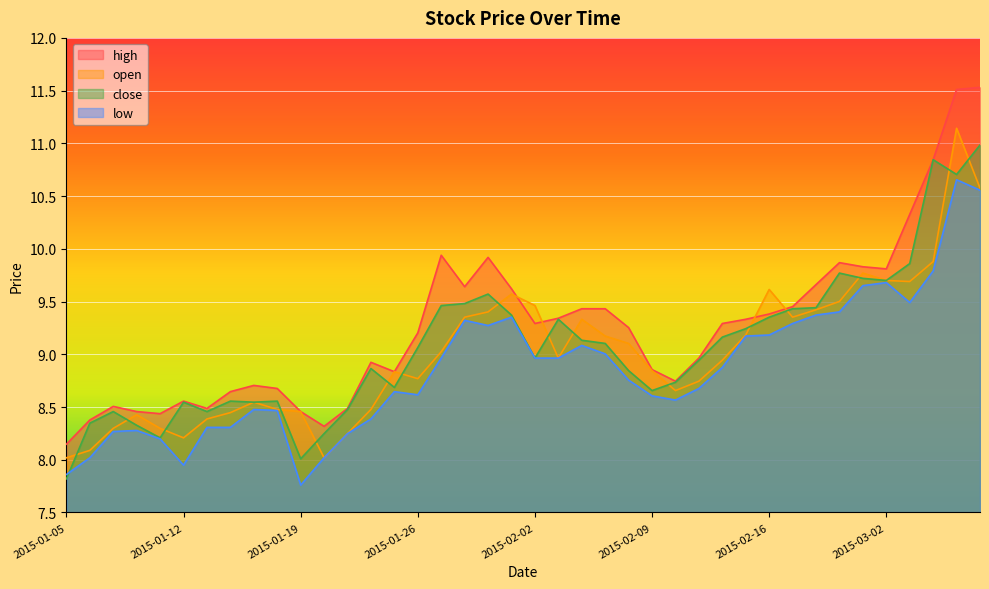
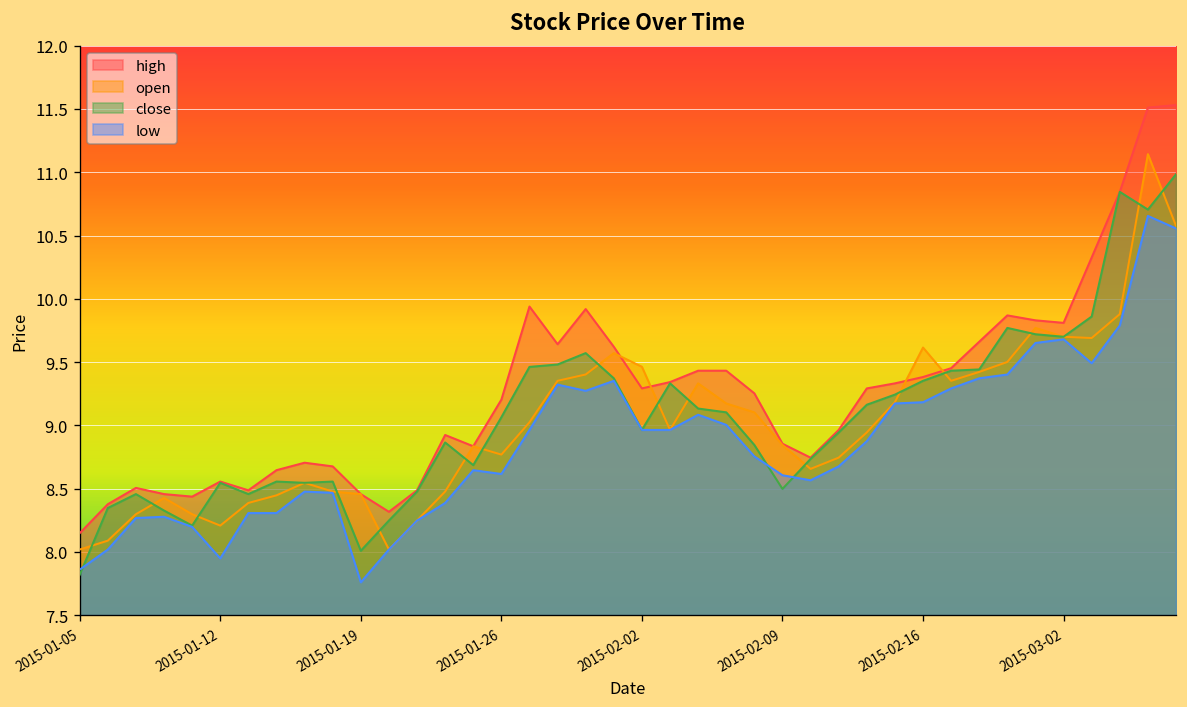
close, 2015-02-09: 8.66 -> 8.50
